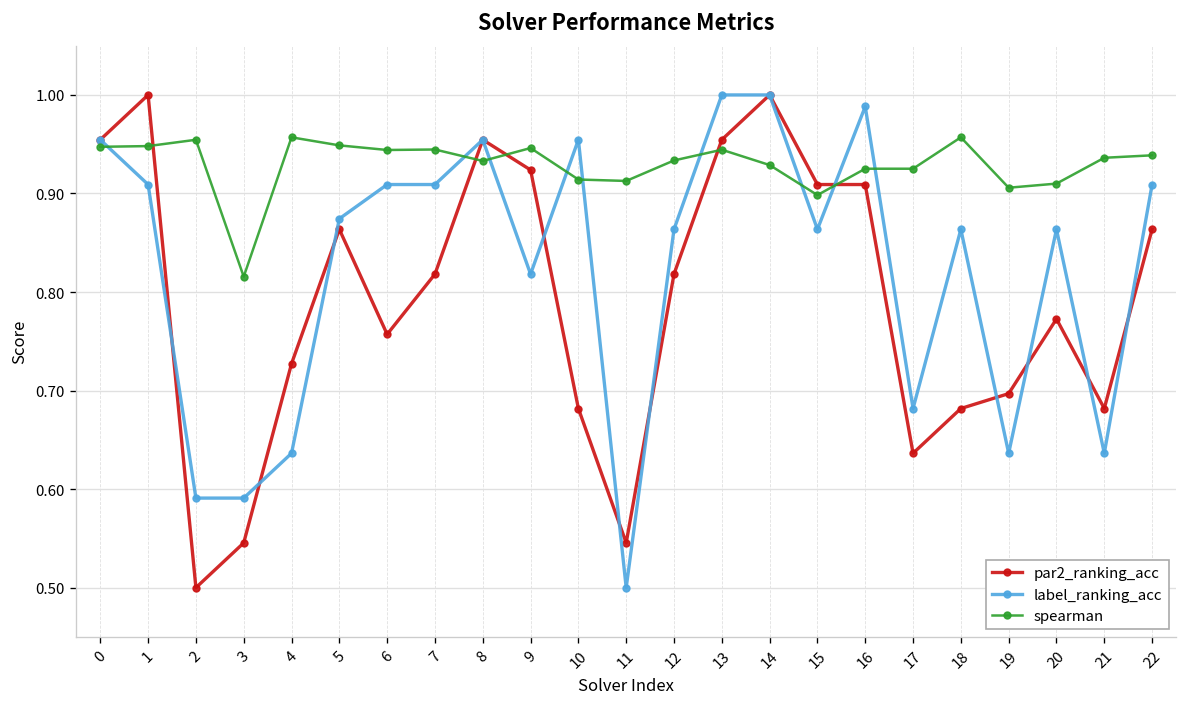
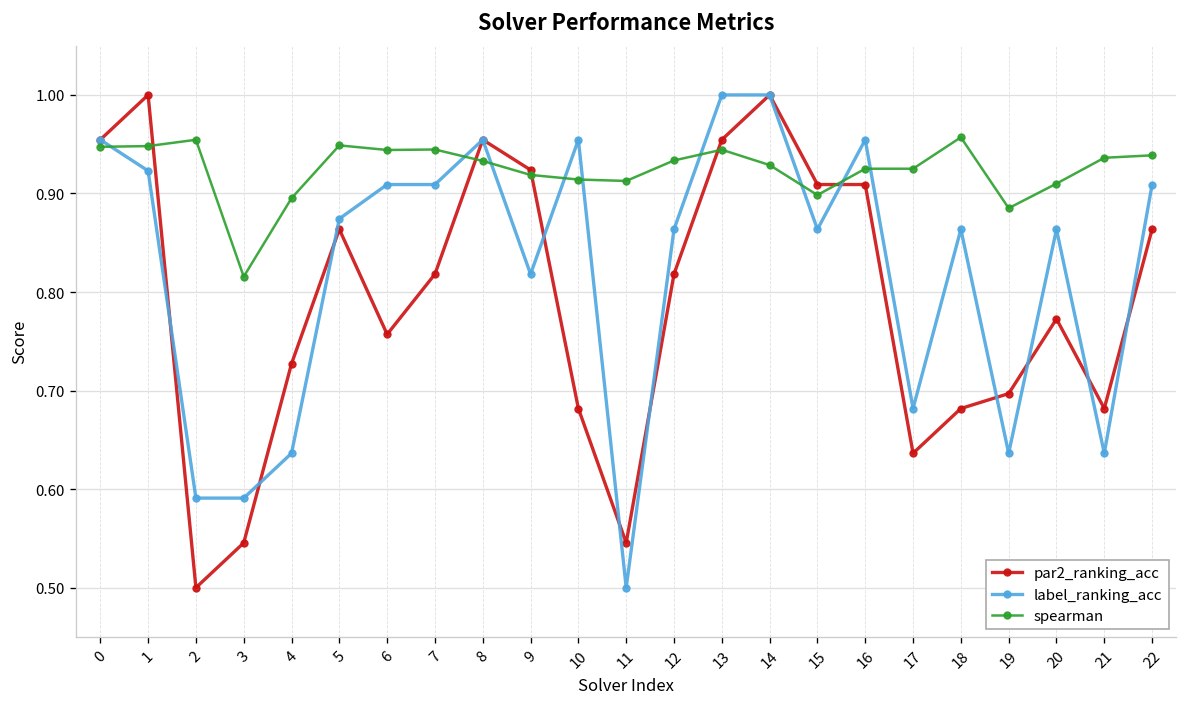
label_ranking_acc, 1: 0.91 -> 0.92
spearman, 4: 0.96 -> 0.90
spearman, 9: 0.95 -> 0.92
label_ranking_acc, 16: 0.99 -> 0.95
spearman, 19: 0.91 -> 0.89
